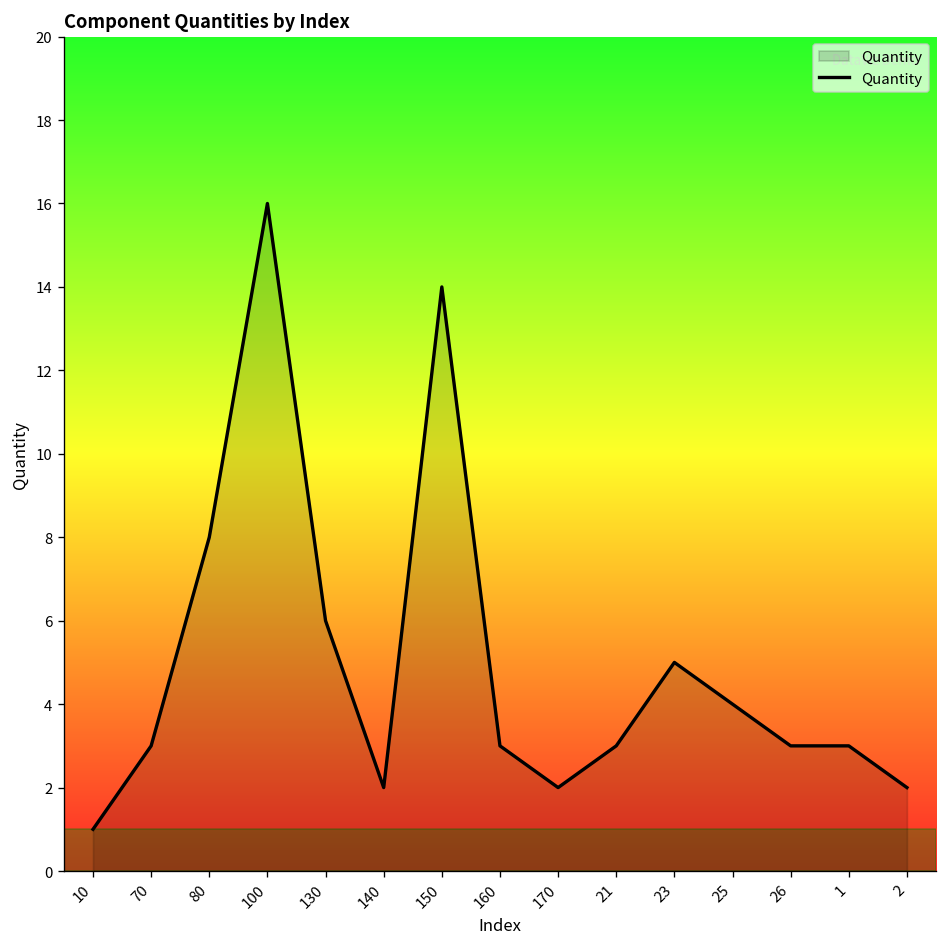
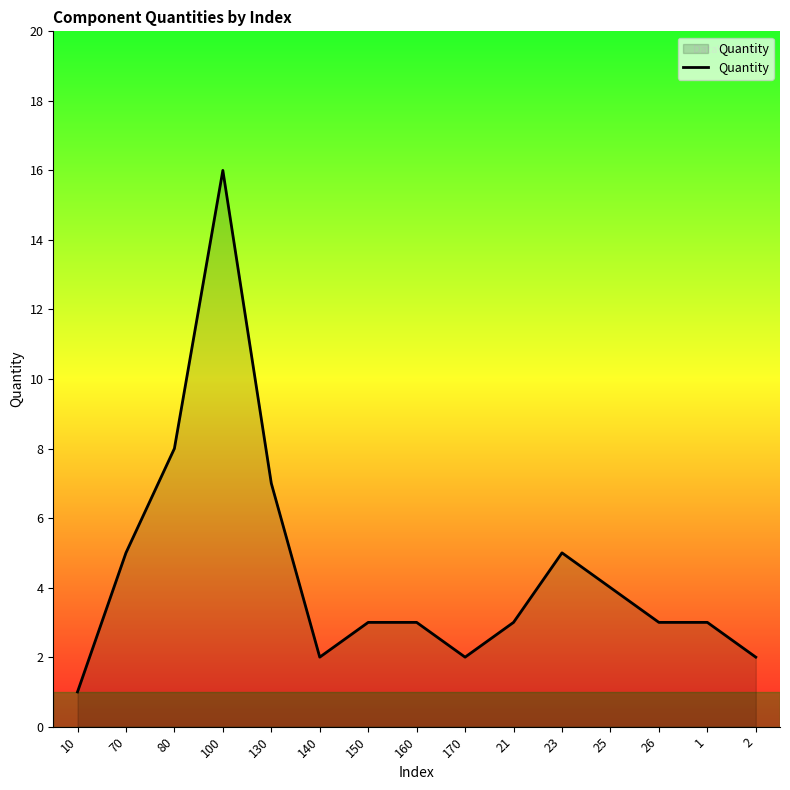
70: 3 -> 5
130: 6 -> 7
150: 14 -> 3
